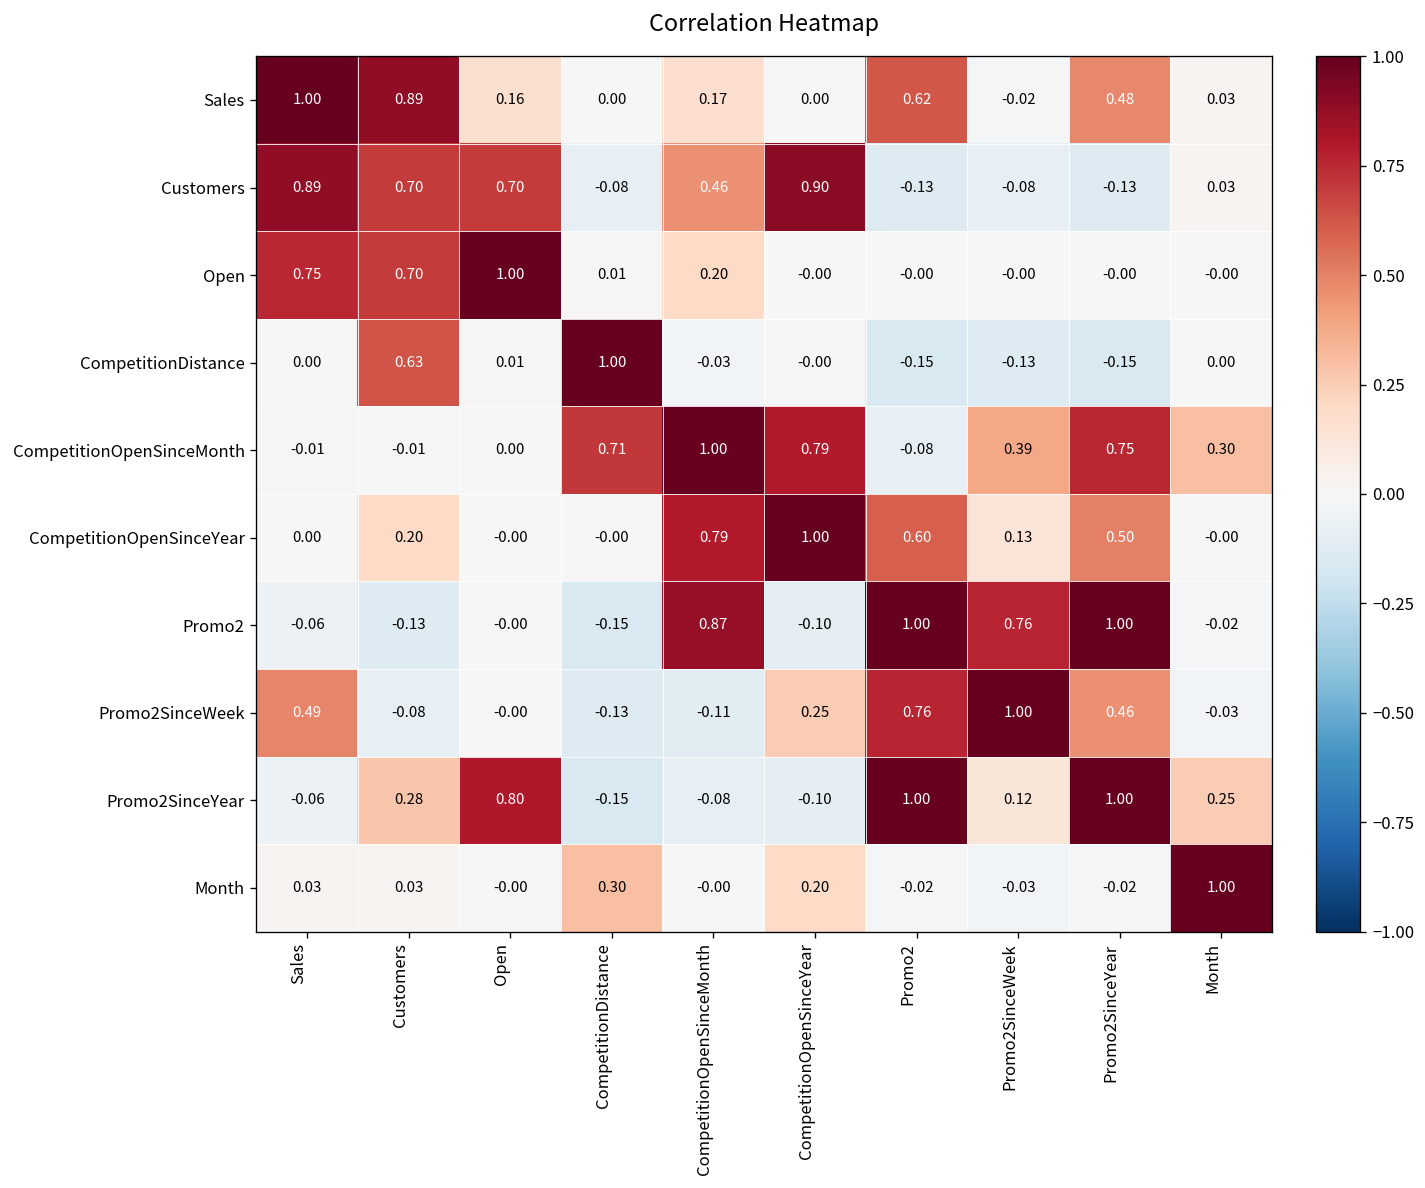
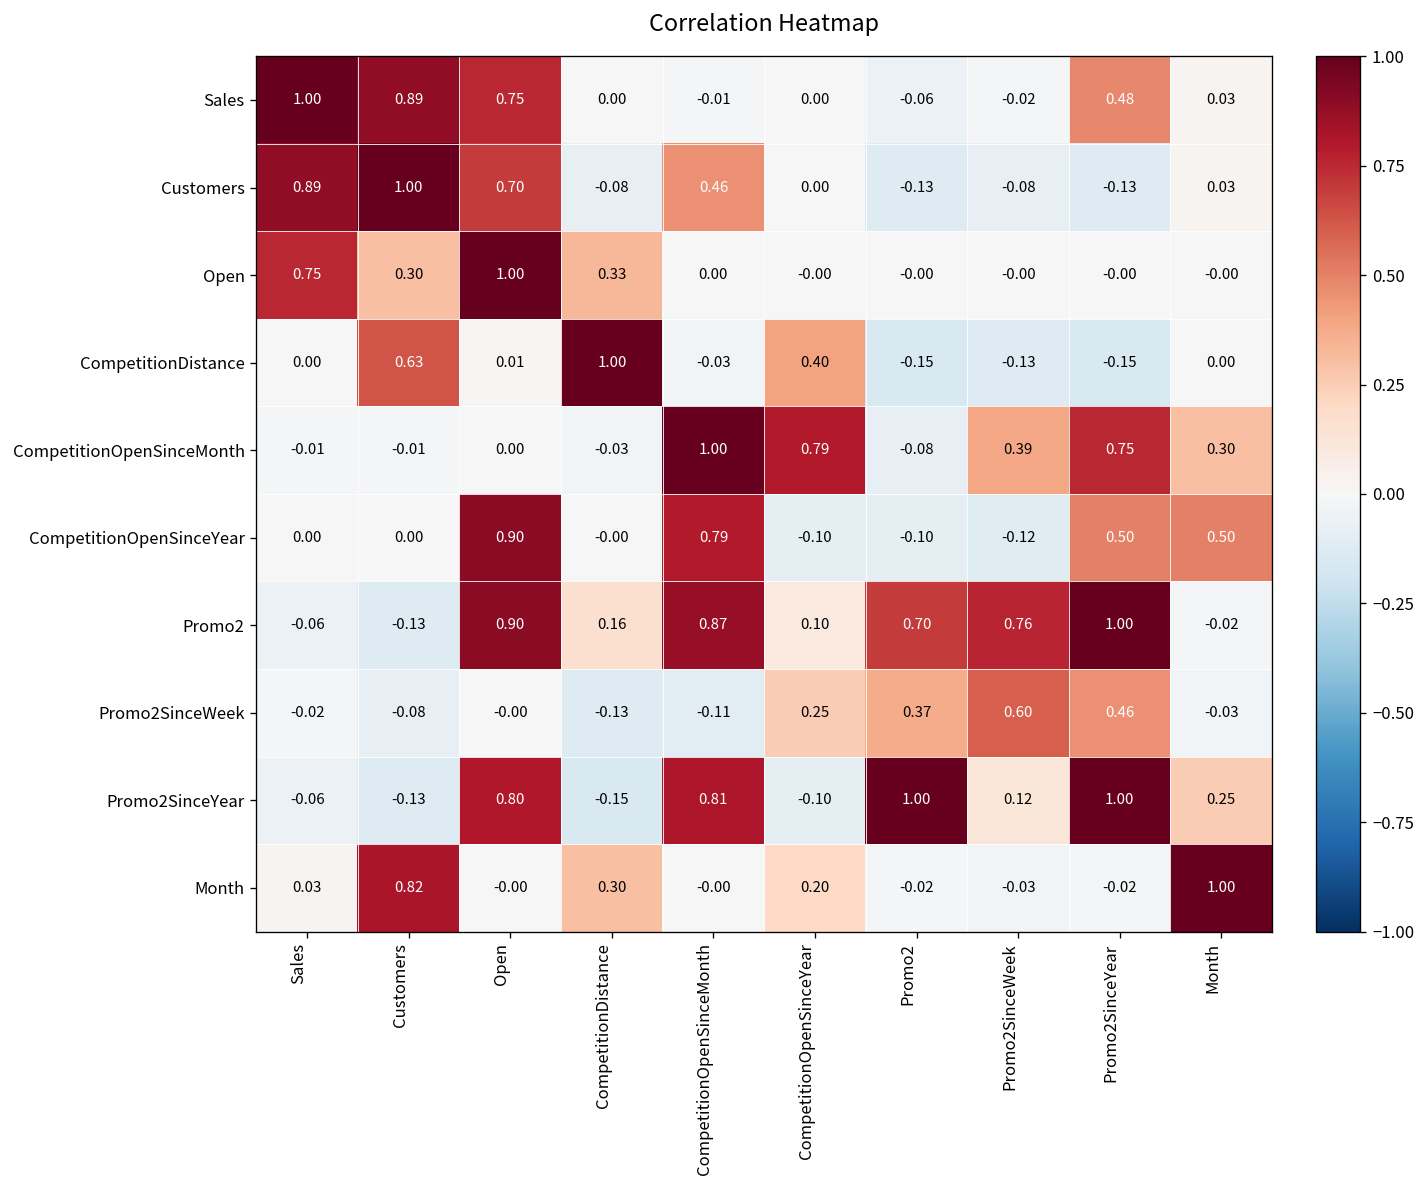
Sales, Open: 0.16 -> 0.75
Sales, CompetitionOpenSinceMonth: 0.17 -> -0.01
Sales, Promo2: 0.62 -> -0.06
Customers, Customers: 0.70 -> 1.00
Customers, CompetitionOpenSinceYear: 0.90 -> 0.00
Open, Customers: 0.70 -> 0.30
Open, CompetitionDistance: 0.01 -> 0.33
Open, CompetitionOpenSinceMonth: 0.20 -> 0.00
CompetitionDistance, CompetitionOpenSinceYear: -0.00 -> 0.40
CompetitionOpenSinceMonth, CompetitionDistance: 0.71 -> -0.03
CompetitionOpenSinceYear, Customers: 0.20 -> 0.00
CompetitionOpenSinceYear, Open: -0.00 -> 0.90
CompetitionOpenSinceYear, CompetitionOpenSinceYear: 1.00 -> -0.10
CompetitionOpenSinceYear, Promo2: 0.60 -> -0.10
CompetitionOpenSinceYear, Promo2SinceWeek: 0.13 -> -0.12
CompetitionOpenSinceYear, Month: -0.00 -> 0.50
Promo2, Open: -0.00 -> 0.90
Promo2, CompetitionDistance: -0.15 -> 0.16
Promo2, CompetitionOpenSinceYear: -0.10 -> 0.10
Promo2, Promo2: 1.00 -> 0.70
Promo2SinceWeek, Sales: 0.49 -> -0.02
Promo2SinceWeek, Promo2: 0.76 -> 0.37
Promo2SinceWeek, Promo2SinceWeek: 1.00 -> 0.60
Promo2SinceYear, Customers: 0.28 -> -0.13
Promo2SinceYear, CompetitionOpenSinceMonth: -0.08 -> 0.81
Month, Customers: 0.03 -> 0.82
